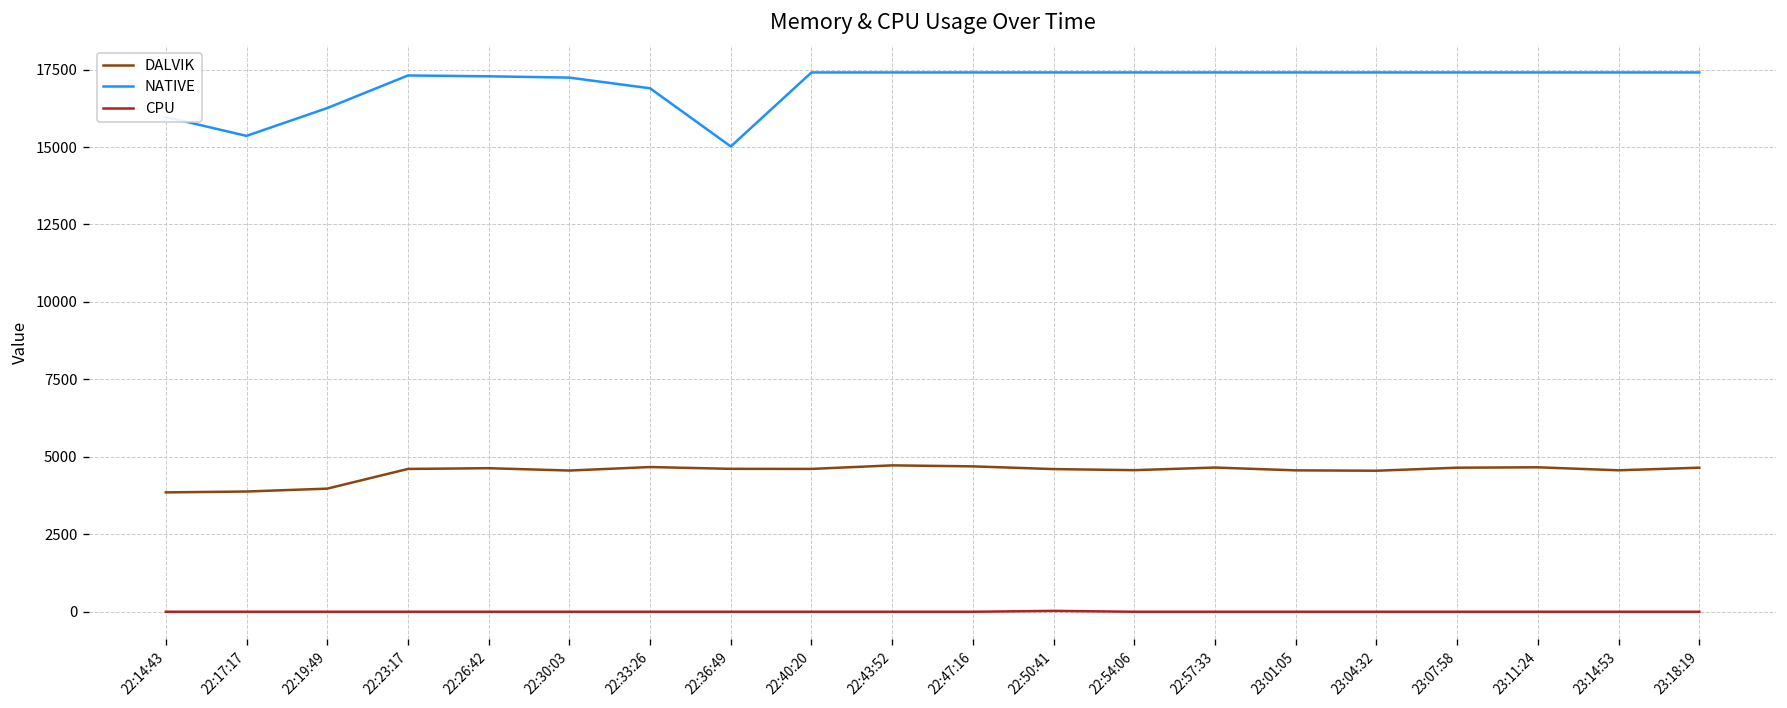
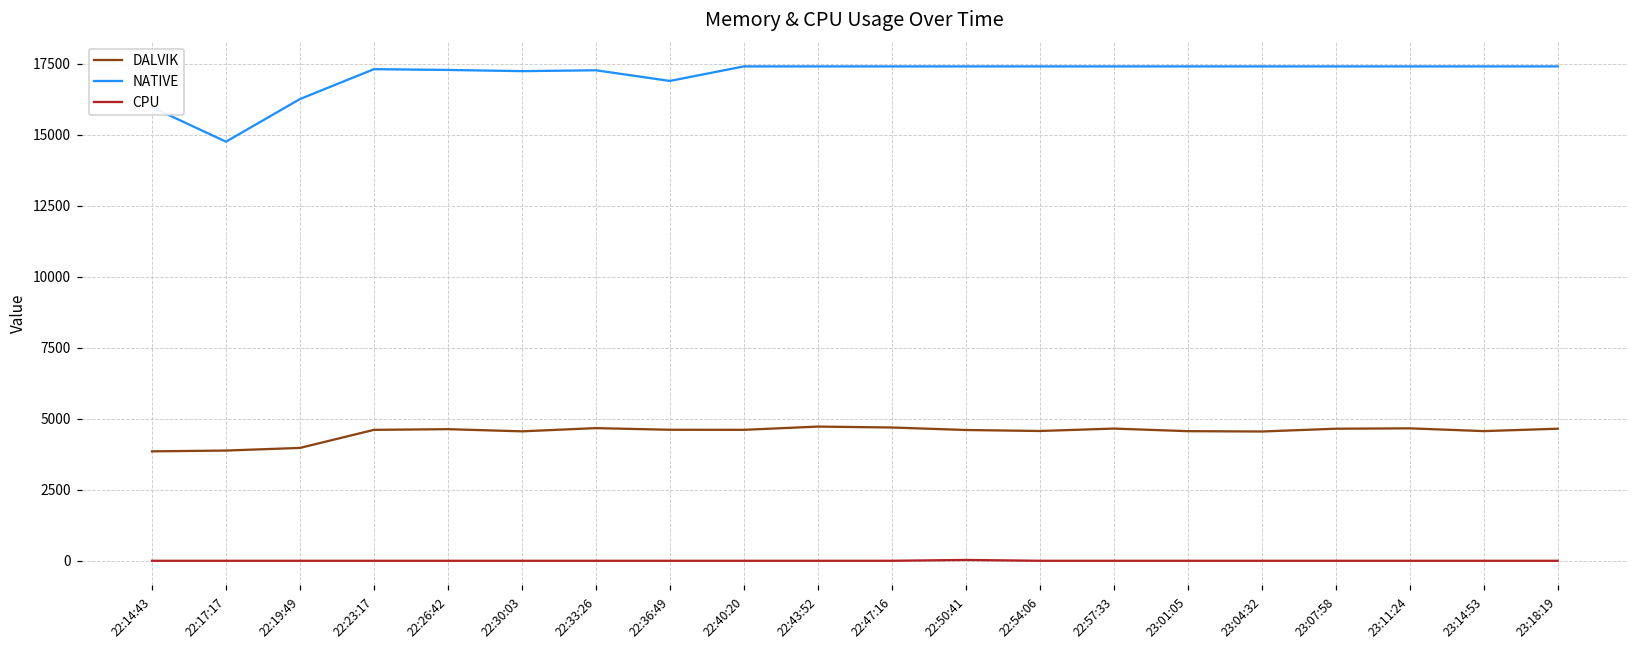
NATIVE, 22:17:17: 15400 -> 14800
NATIVE, 22:33:26: 16900 -> 17300
NATIVE, 22:36:49: 15000 -> 16900
